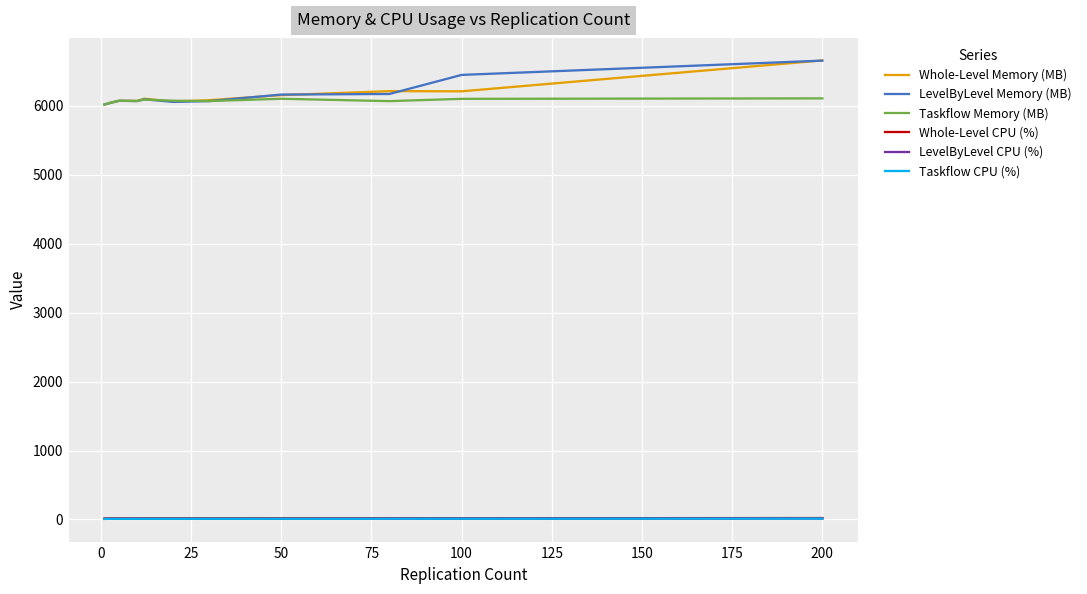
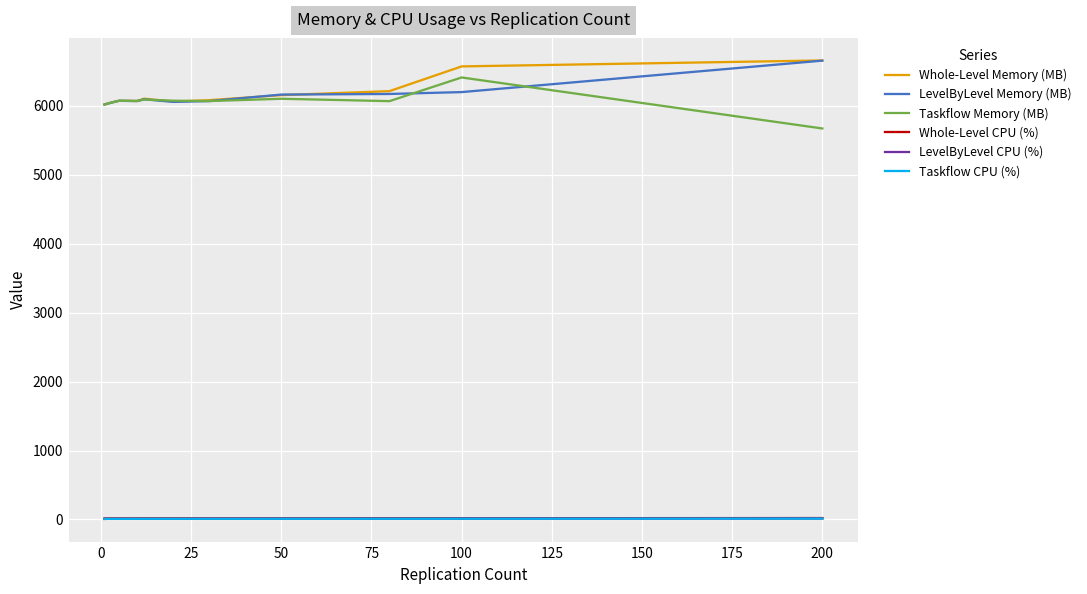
Whole-Level Memory (MB), 100: 6200 -> 6600
LevelByLevel Memory (MB), 100: 6400 -> 6200
Taskflow Memory (MB), 100: 6100 -> 6400
Taskflow Memory (MB), 200: 6100 -> 5700
